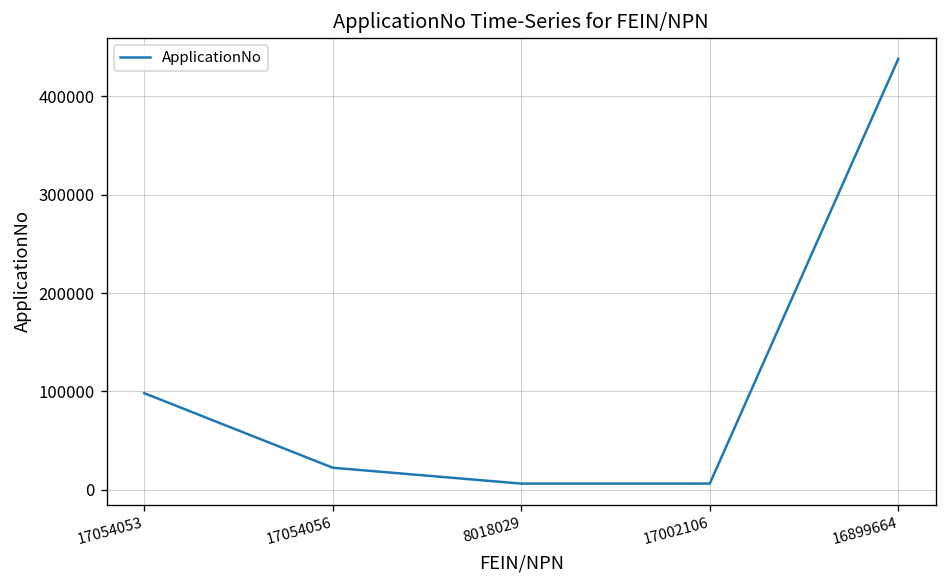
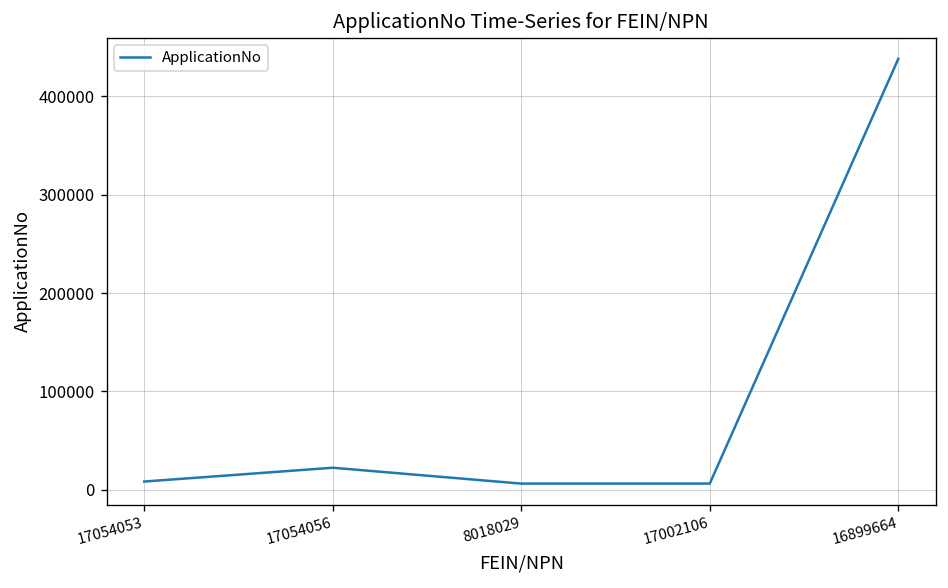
17054053: 100000 -> 10000
